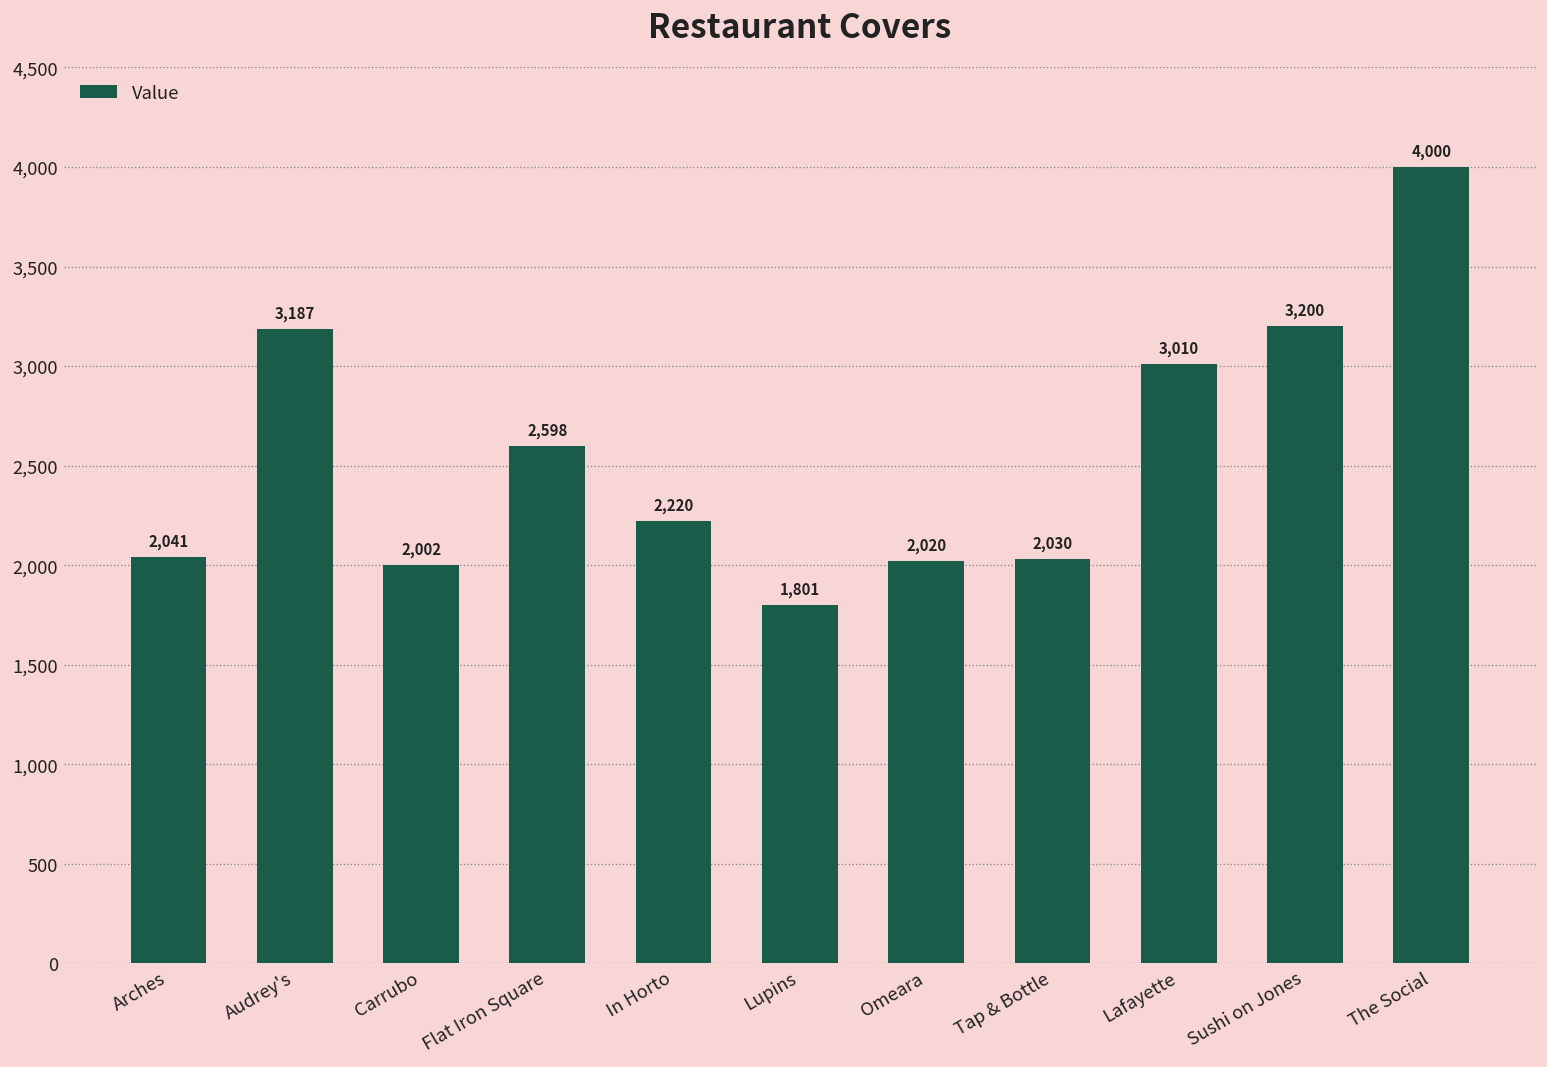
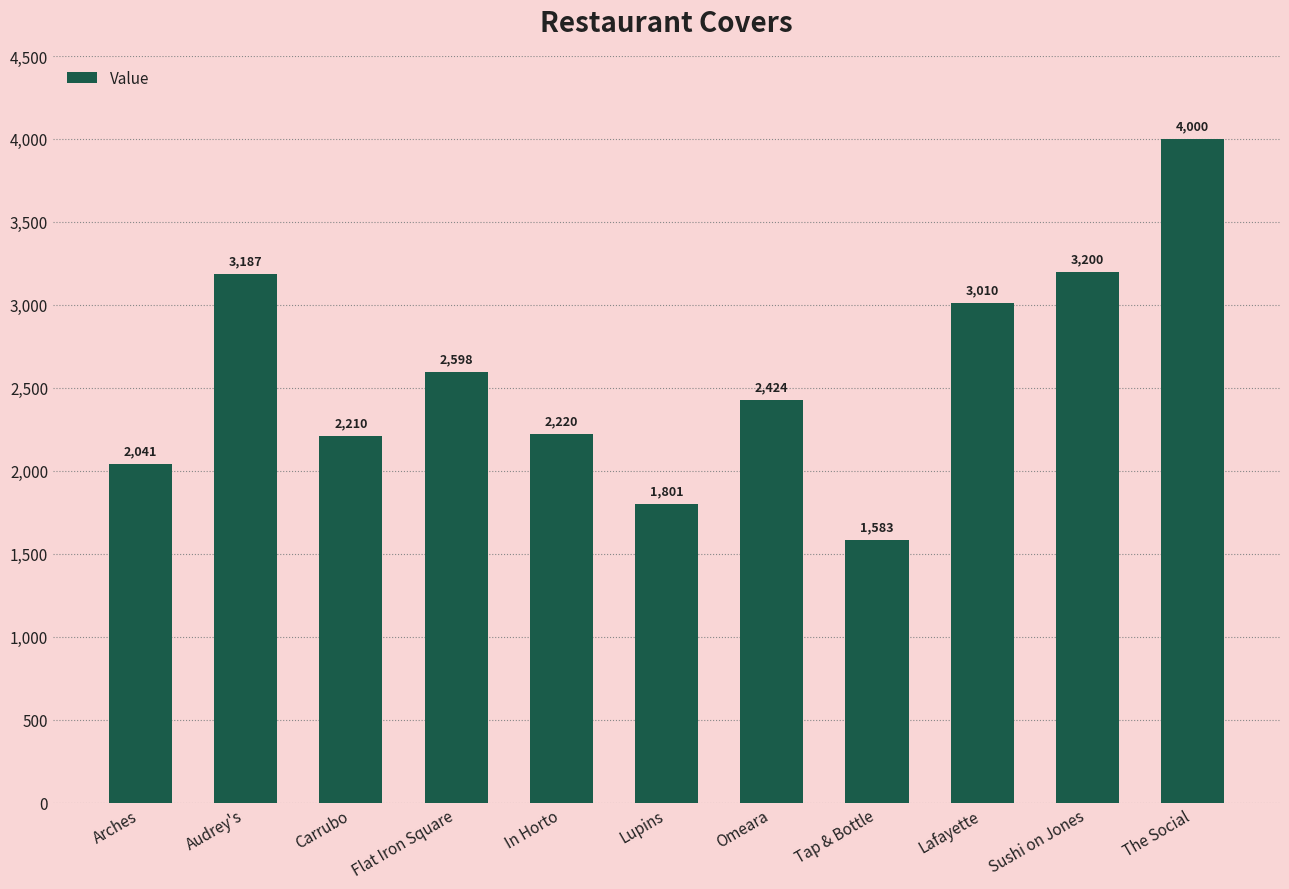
Carrubo: 2,002 -> 2,210
Omeara: 2,020 -> 2,424
Tap & Bottle: 2,030 -> 1,583
